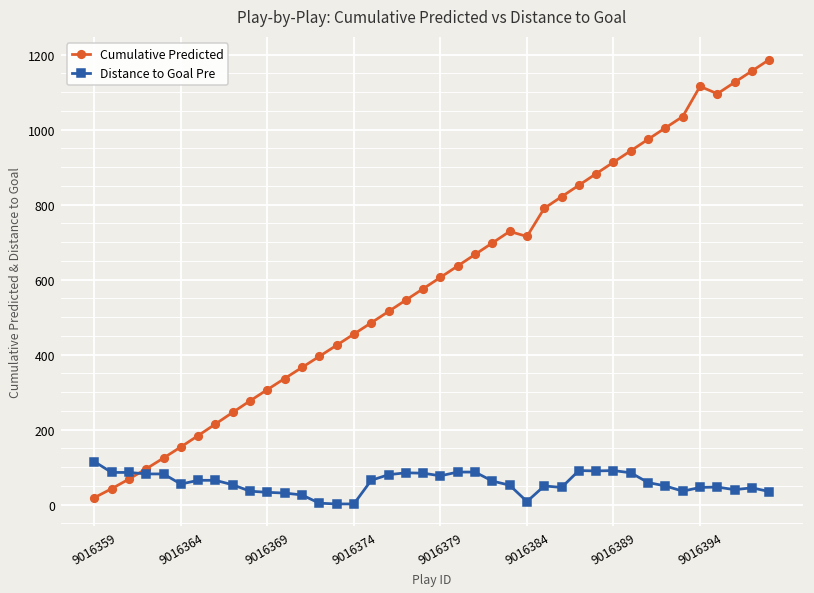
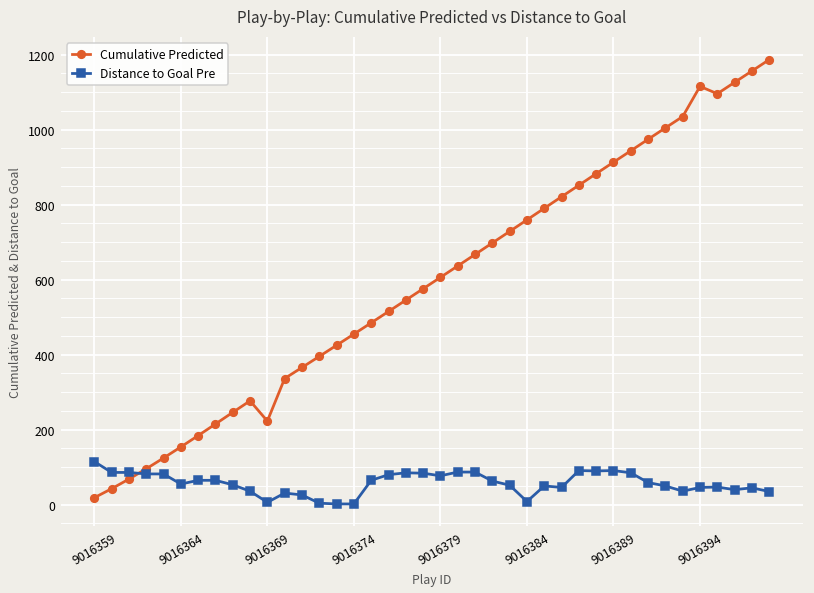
Cumulative Predicted, 9016369: 310 -> 220
Distance to Goal Pre, 9016369: 30 -> 10
Cumulative Predicted, 9016384: 720 -> 760
